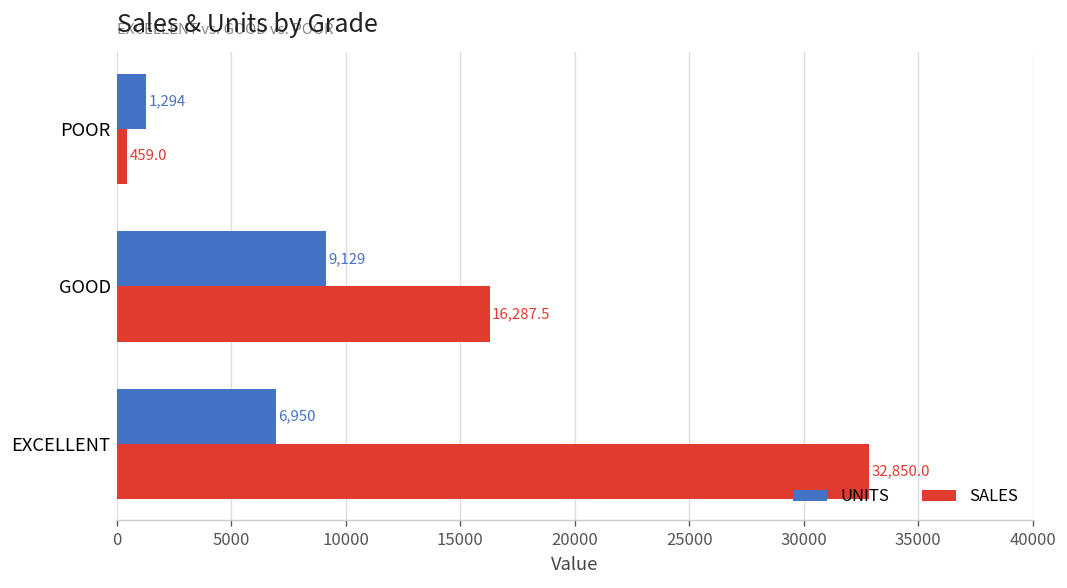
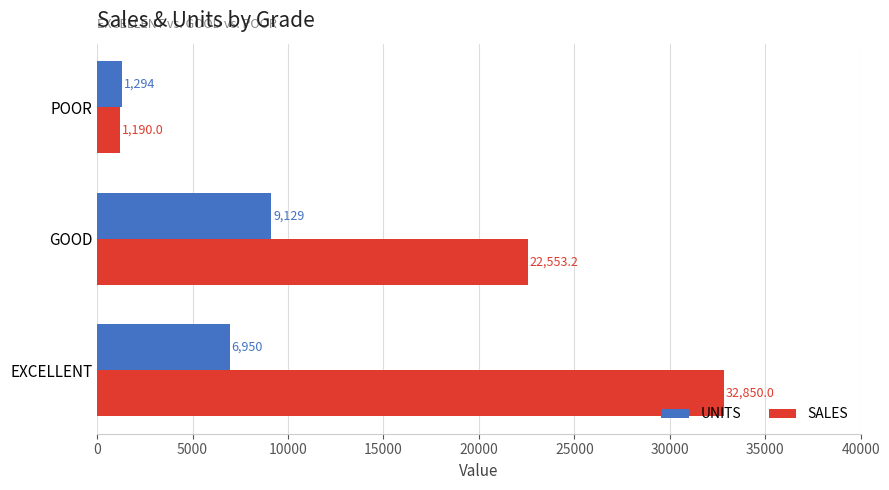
SALES, POOR: 459.0 -> 1,190.0
SALES, GOOD: 16,287.5 -> 22,553.2
